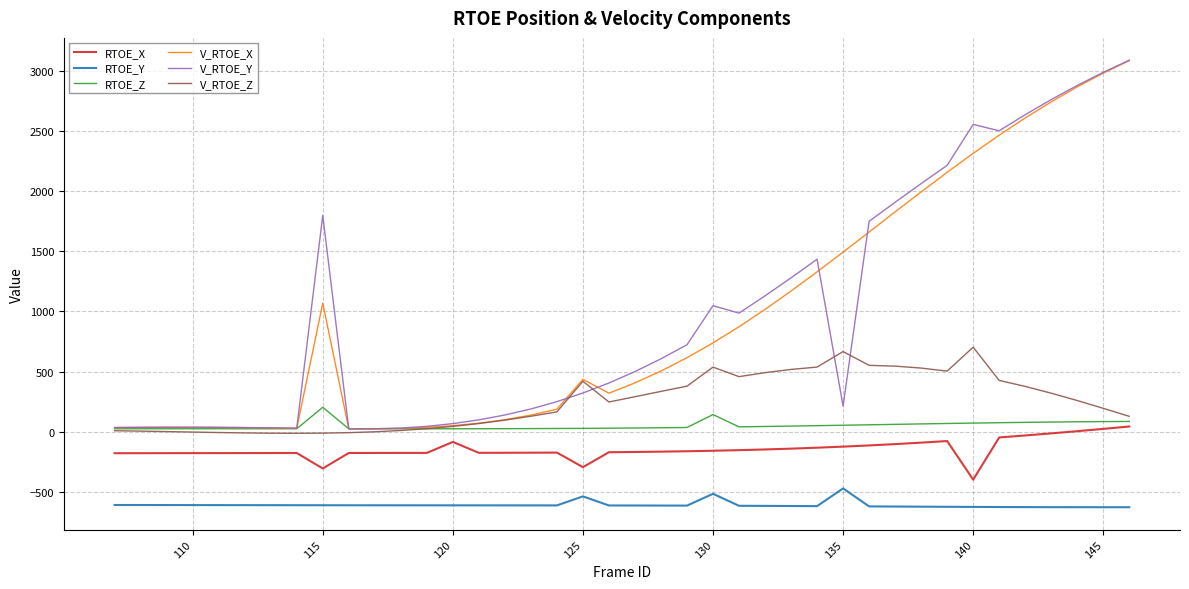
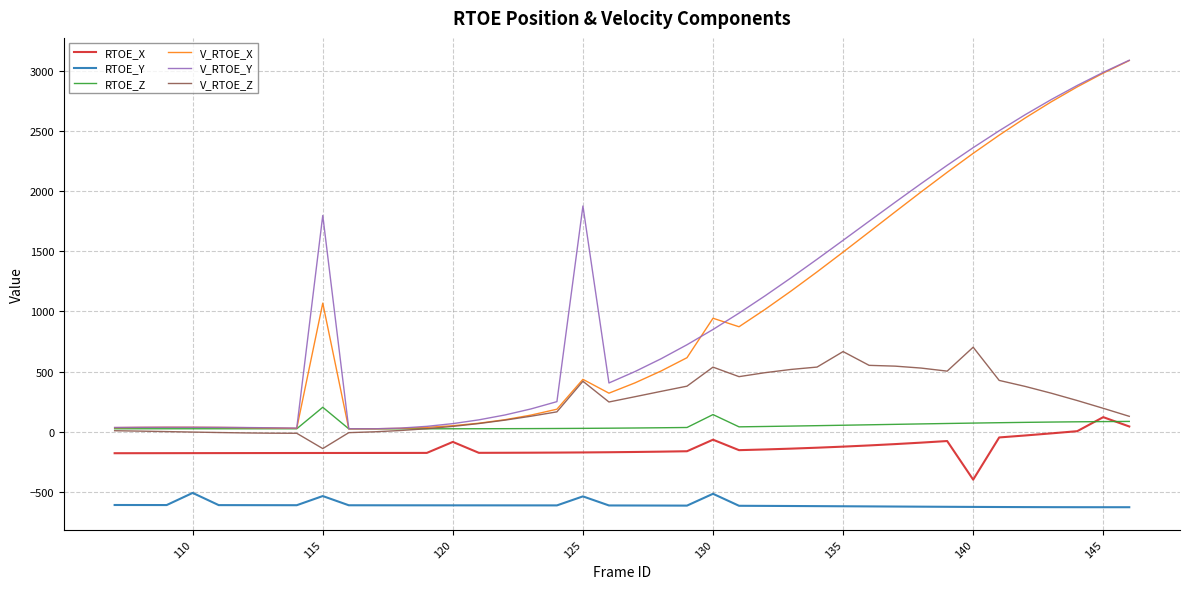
RTOE_Y, 110: -610 -> -510
RTOE_X, 115: -300 -> -180
RTOE_Y, 115: -610 -> -530
V_RTOE_Z, 115: -10 -> -140
RTOE_X, 125: -290 -> -170
V_RTOE_Y, 125: 320 -> 1880
RTOE_X, 130: -160 -> -60
V_RTOE_X, 130: 740 -> 940
V_RTOE_Y, 130: 1050 -> 850
RTOE_Y, 135: -470 -> -620
V_RTOE_Y, 135: 210 -> 1590
V_RTOE_Y, 140: 2550 -> 2360
RTOE_X, 145: 20 -> 120
